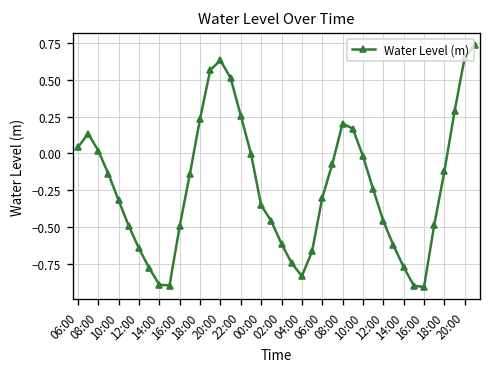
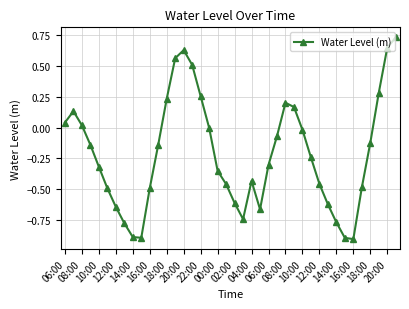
04:00: -0.83 -> -0.43
